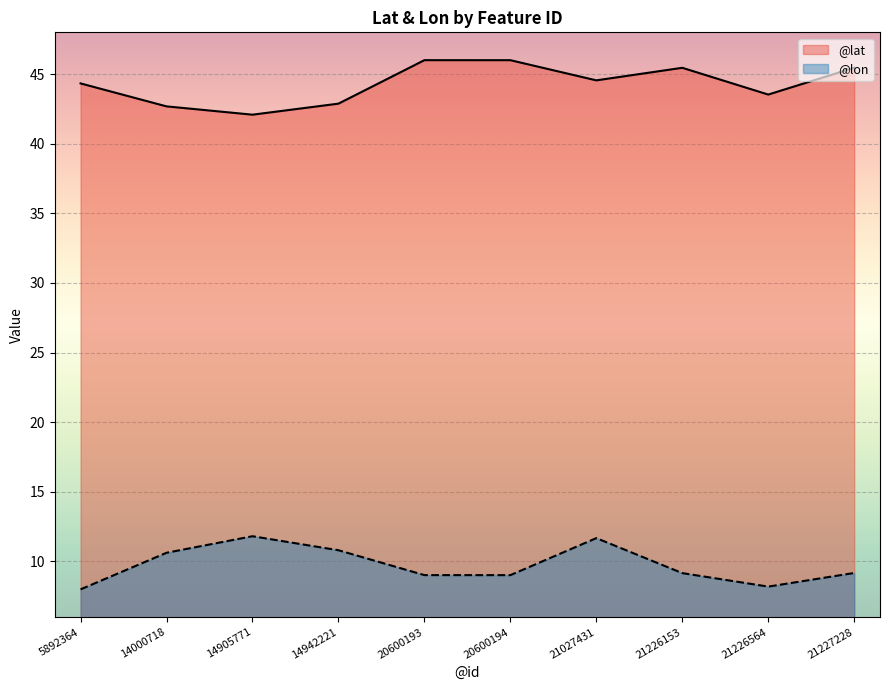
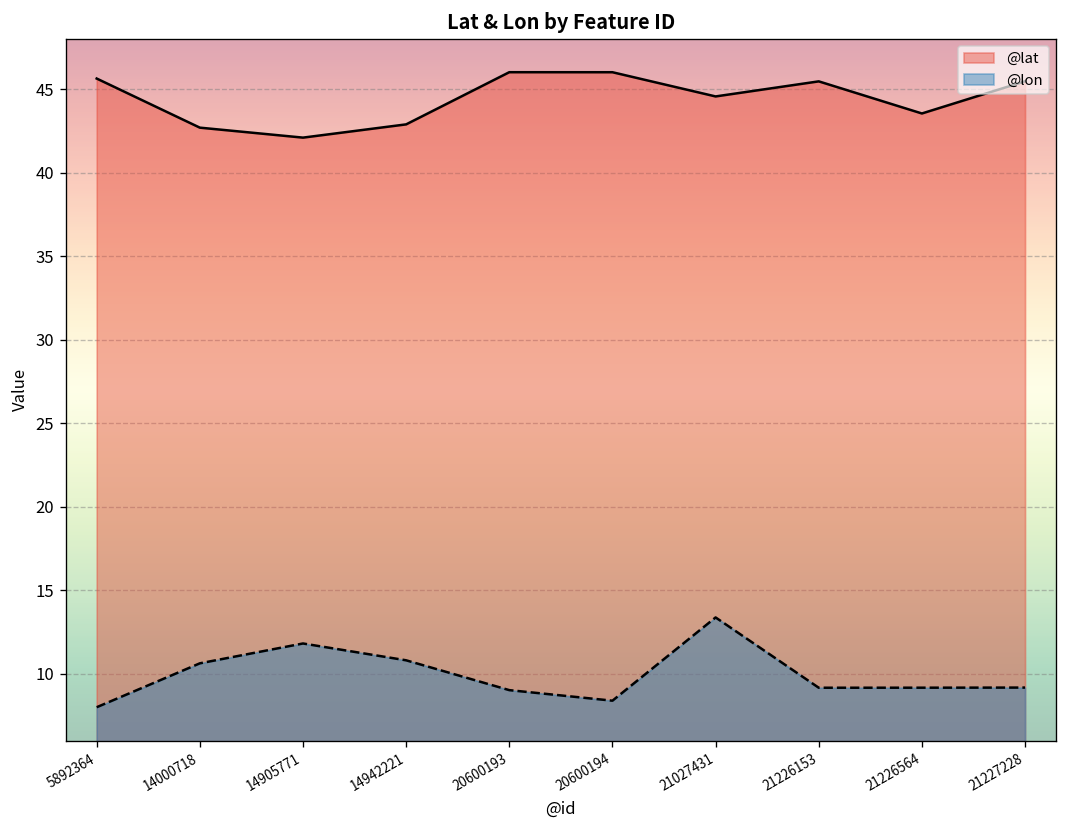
@lat, 5892364: 44.3 -> 45.6
@lon, 20600194: 9.0 -> 8.4
@lon, 21027431: 11.7 -> 13.4
@lon, 21226564: 8.2 -> 9.2
